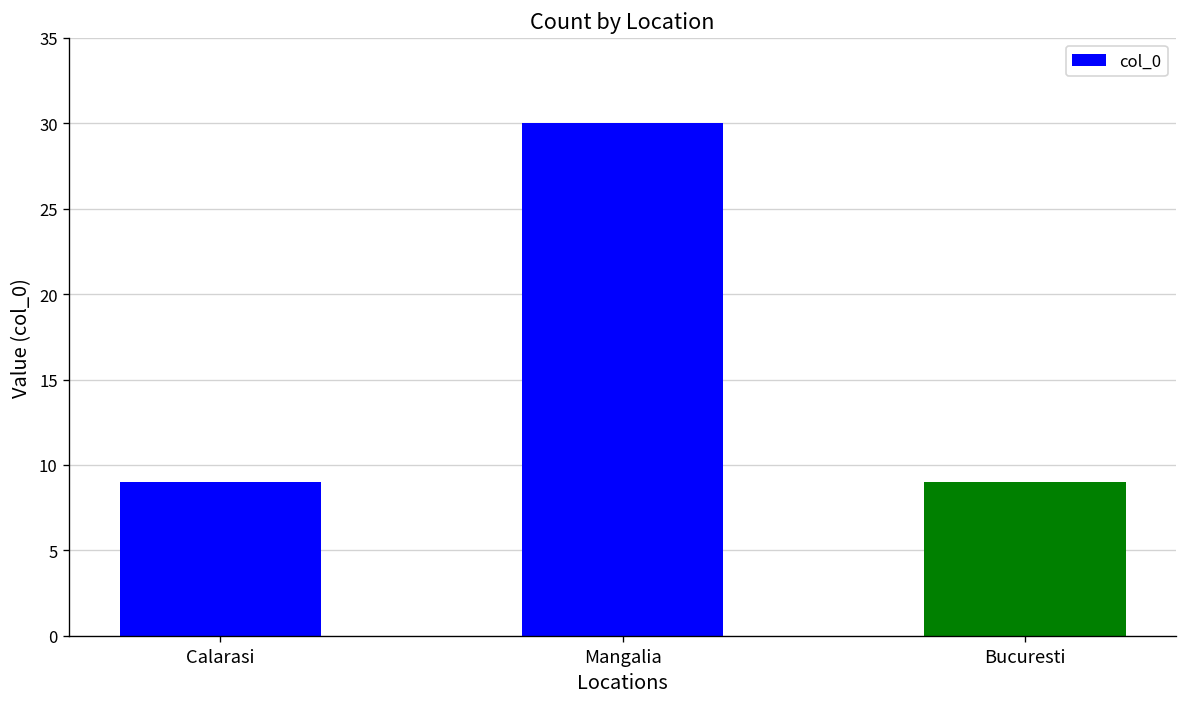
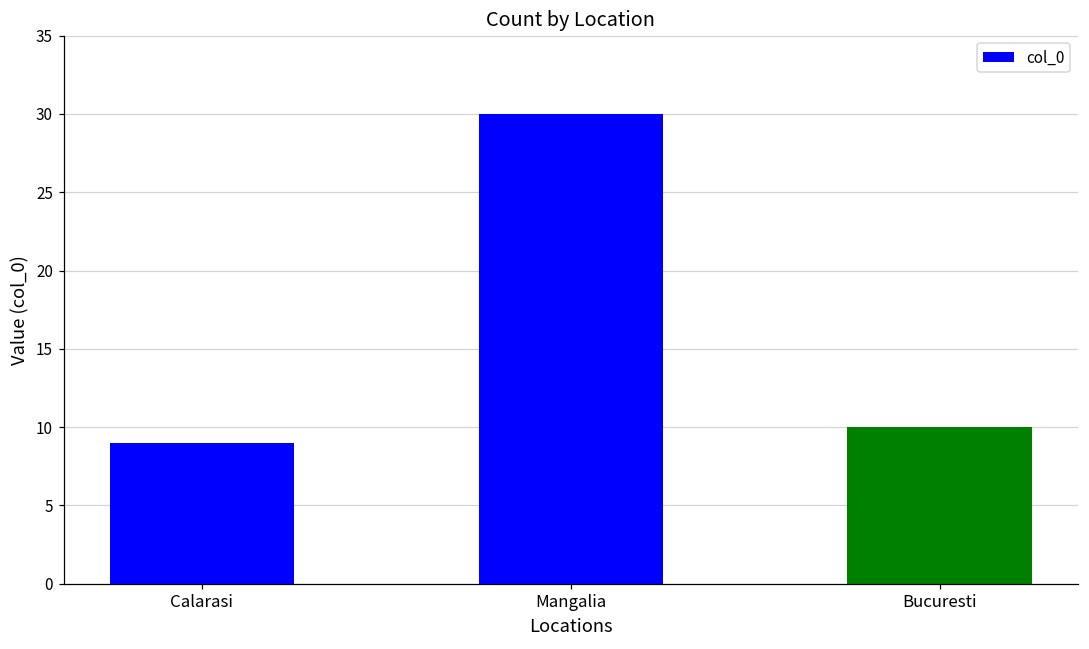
Bucuresti: 9 -> 10
